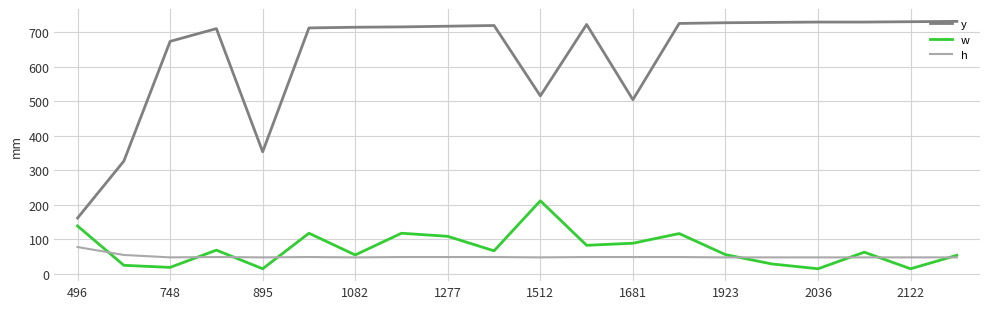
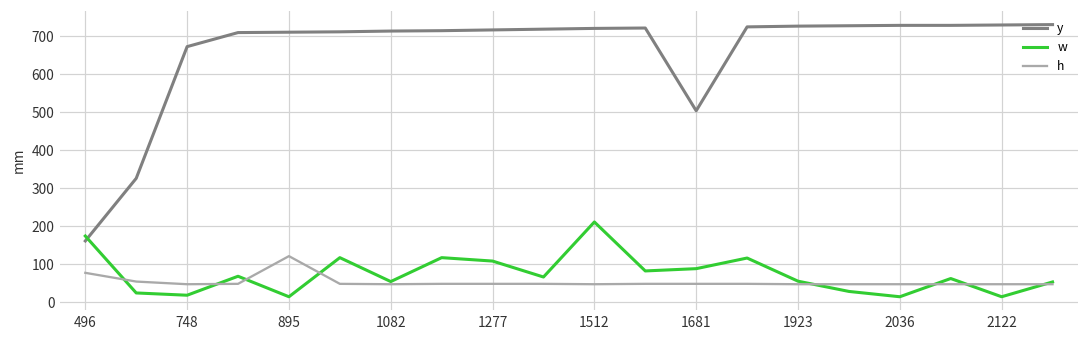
w, 496: 140 -> 170
y, 895: 350 -> 710
h, 895: 50 -> 120
y, 1512: 520 -> 720
